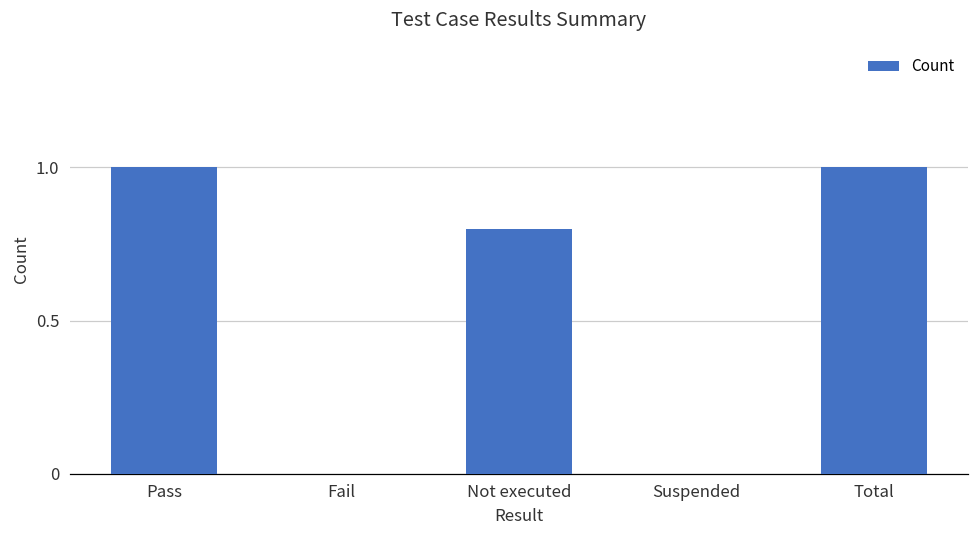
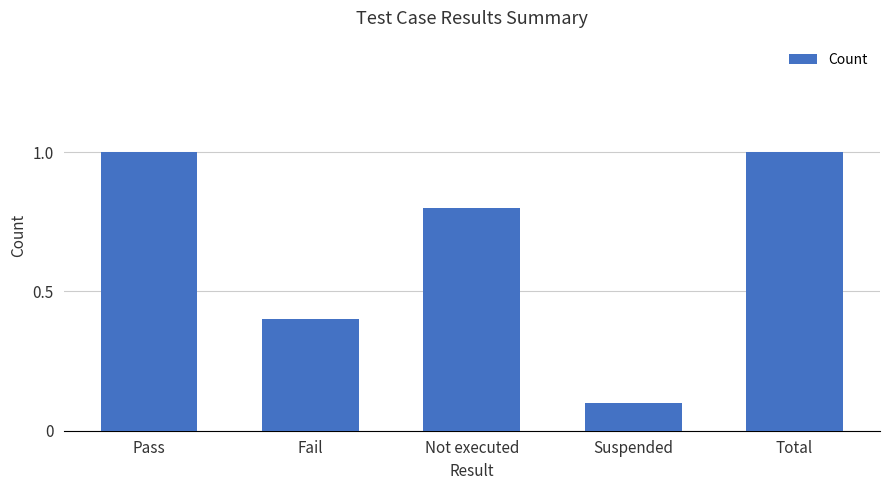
Fail: 0.0 -> 0.4
Suspended: 0.0 -> 0.1
